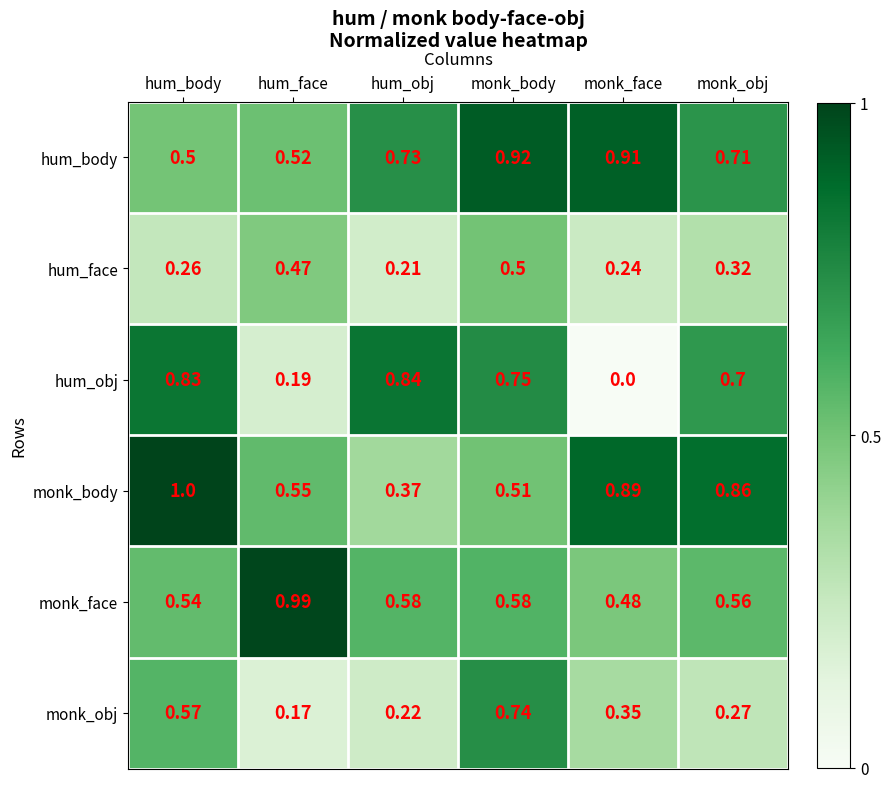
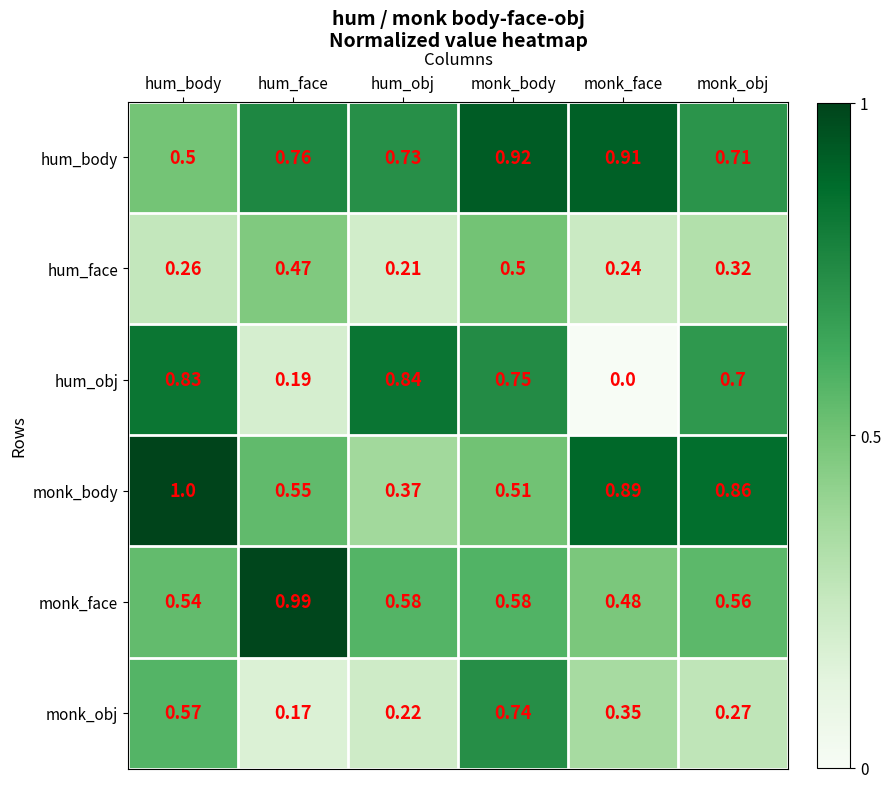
hum_body, hum_face: 0.52 -> 0.76
